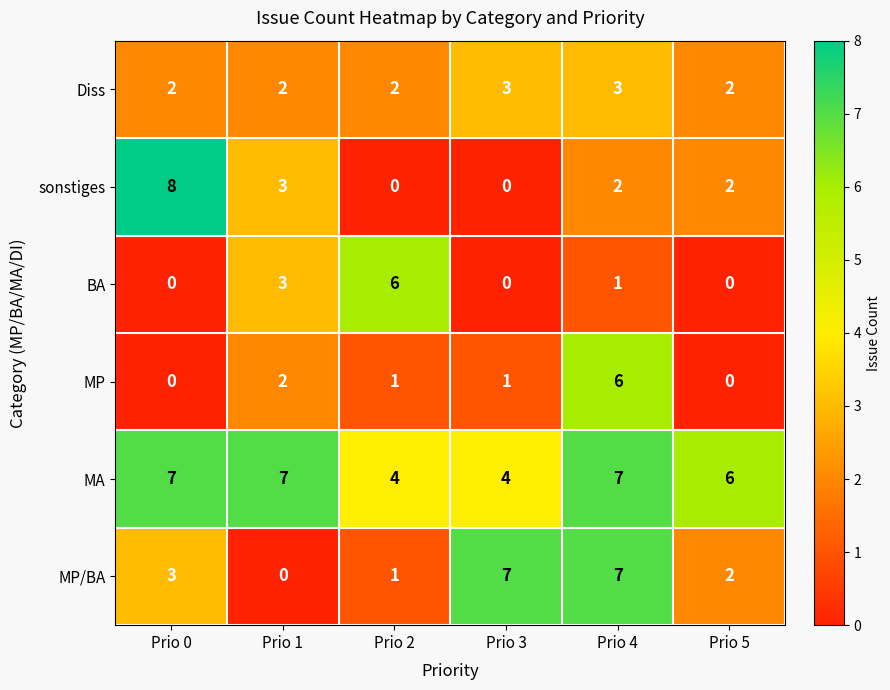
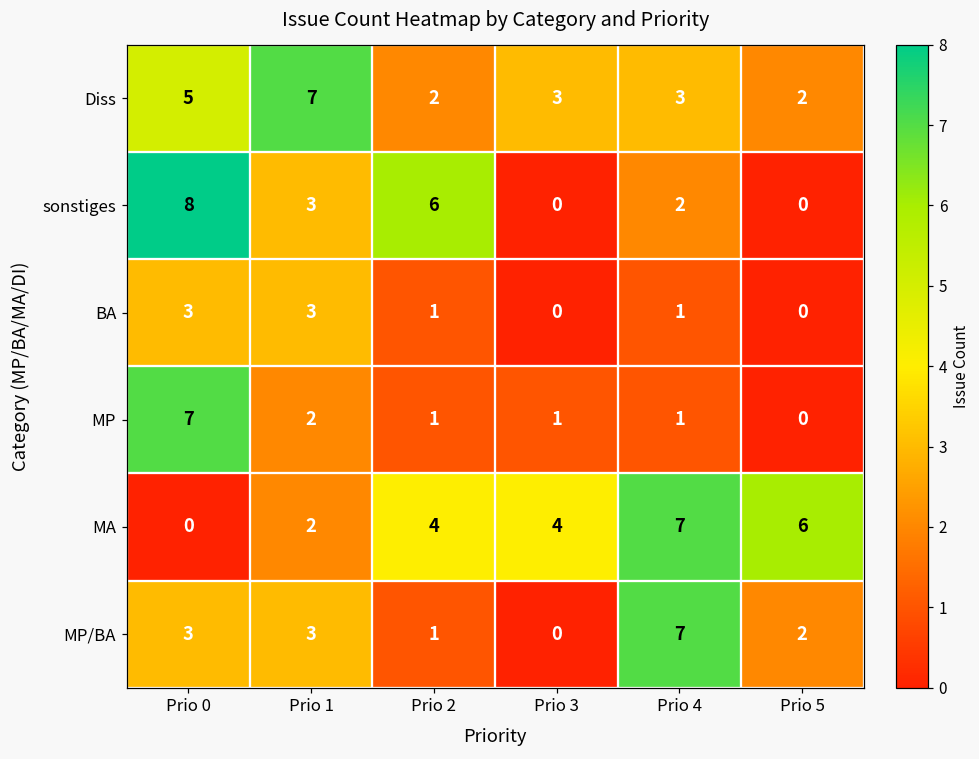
Diss, Prio 0: 2 -> 5
Diss, Prio 1: 2 -> 7
sonstiges, Prio 2: 0 -> 6
sonstiges, Prio 5: 2 -> 0
BA, Prio 0: 0 -> 3
BA, Prio 2: 6 -> 1
MP, Prio 0: 0 -> 7
MP, Prio 4: 6 -> 1
MA, Prio 0: 7 -> 0
MA, Prio 1: 7 -> 2
MP/BA, Prio 1: 0 -> 3
MP/BA, Prio 3: 7 -> 0
